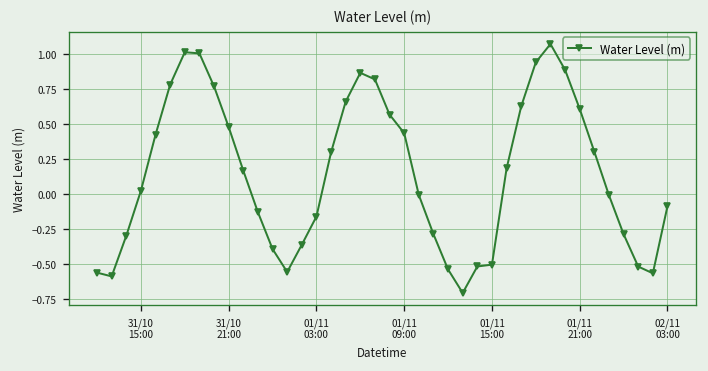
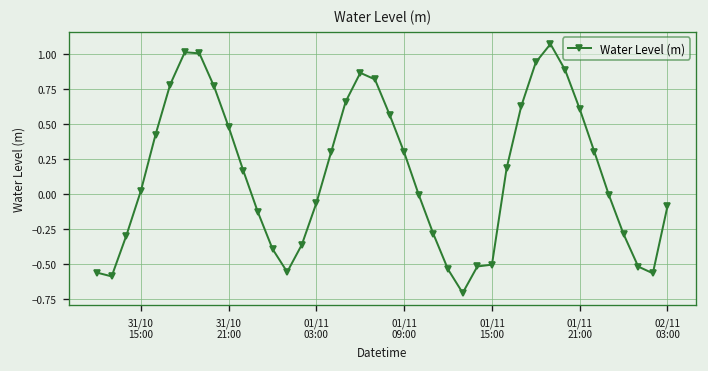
01/11 03:00: -0.16 -> -0.06
01/11 09:00: 0.44 -> 0.30
